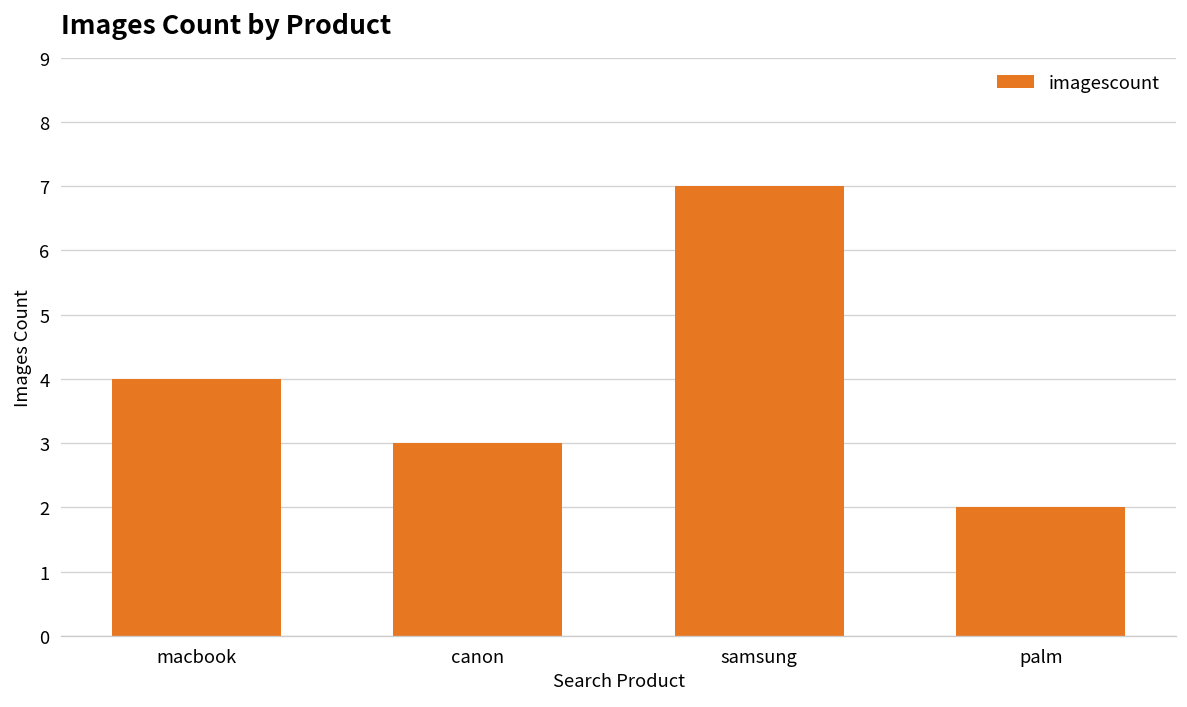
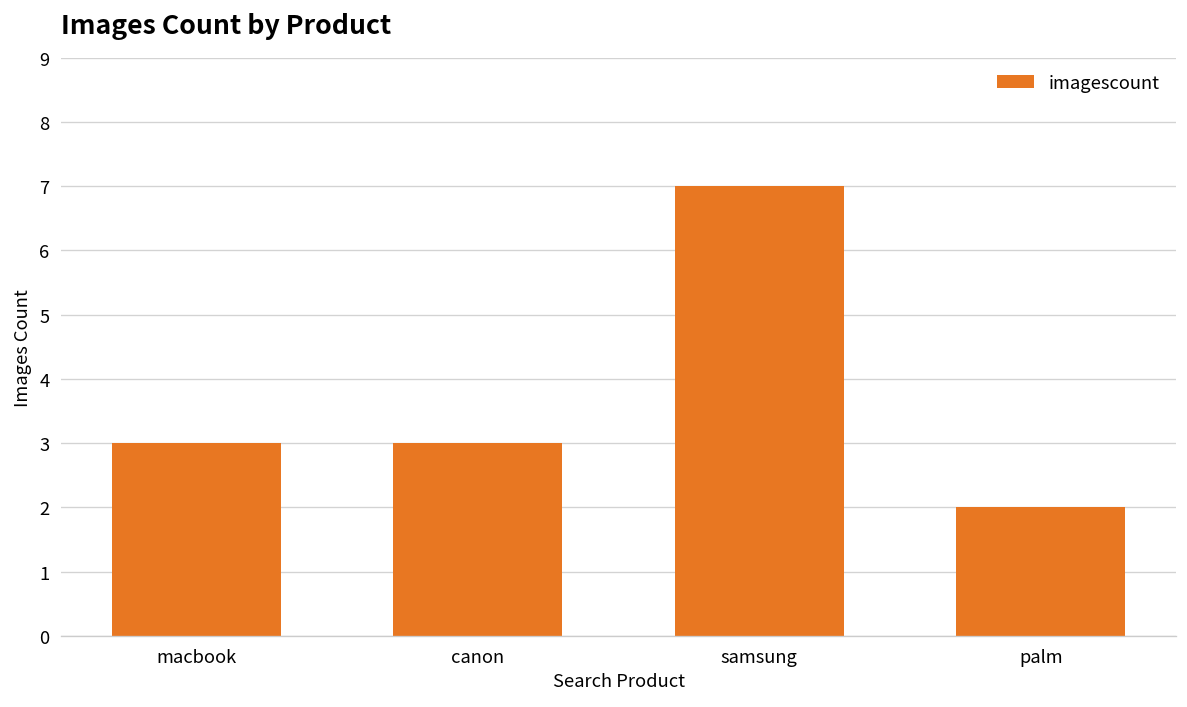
macbook: 4 -> 3
